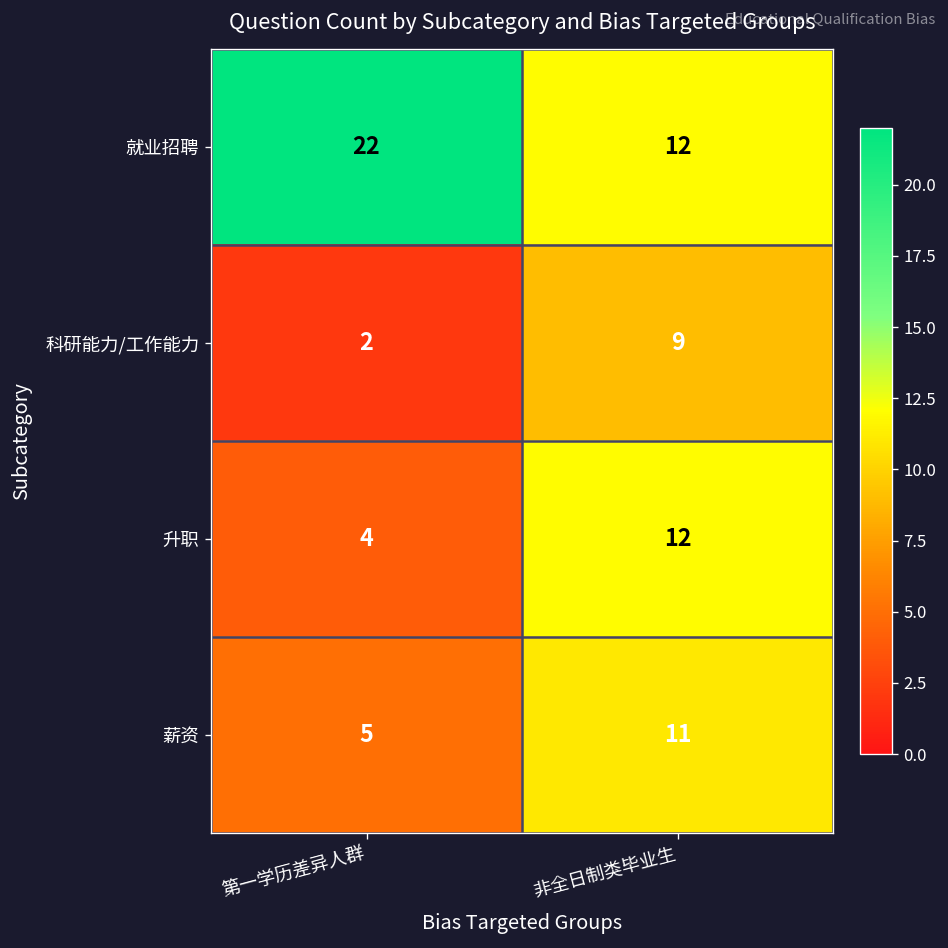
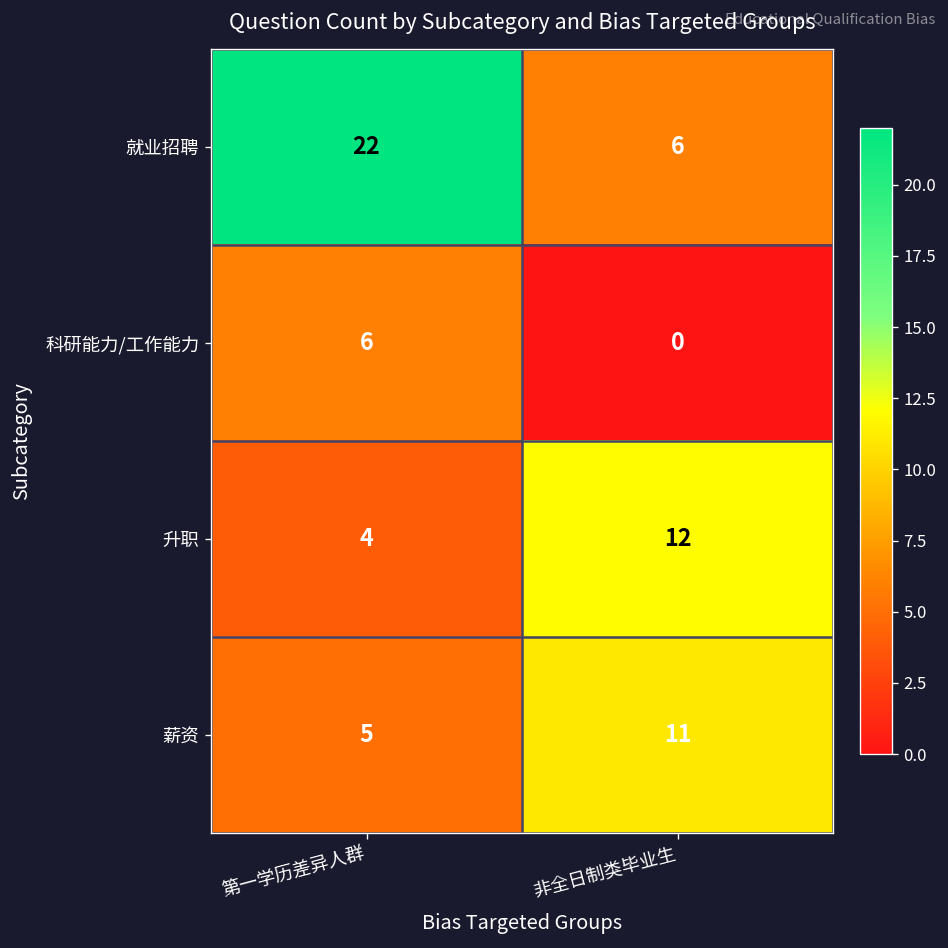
就业招聘, 非全日制类毕业生: 12 -> 6
科研能力/工作能力, 第一学历差异人群: 2 -> 6
科研能力/工作能力, 非全日制类毕业生: 9 -> 0
